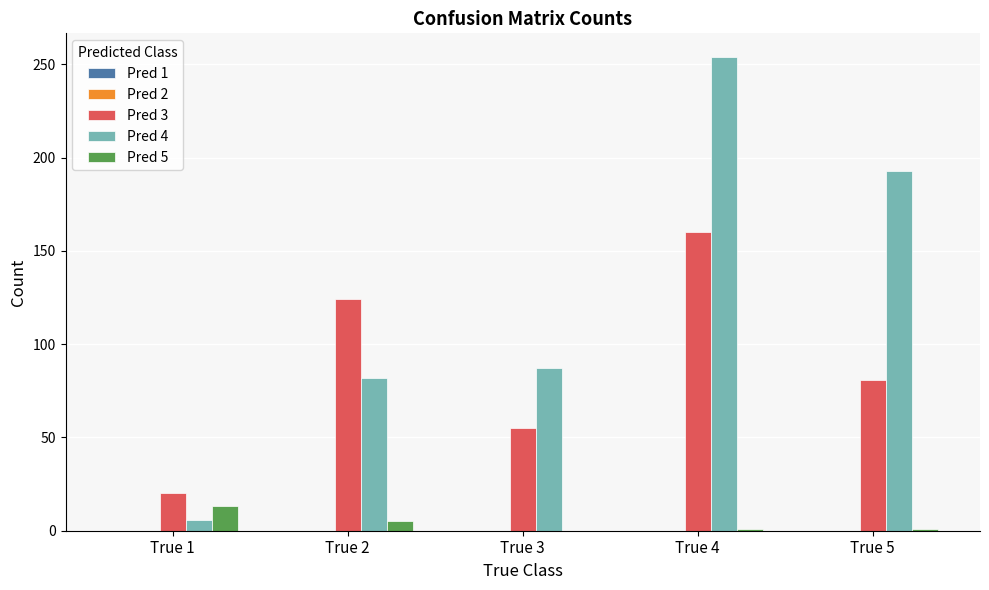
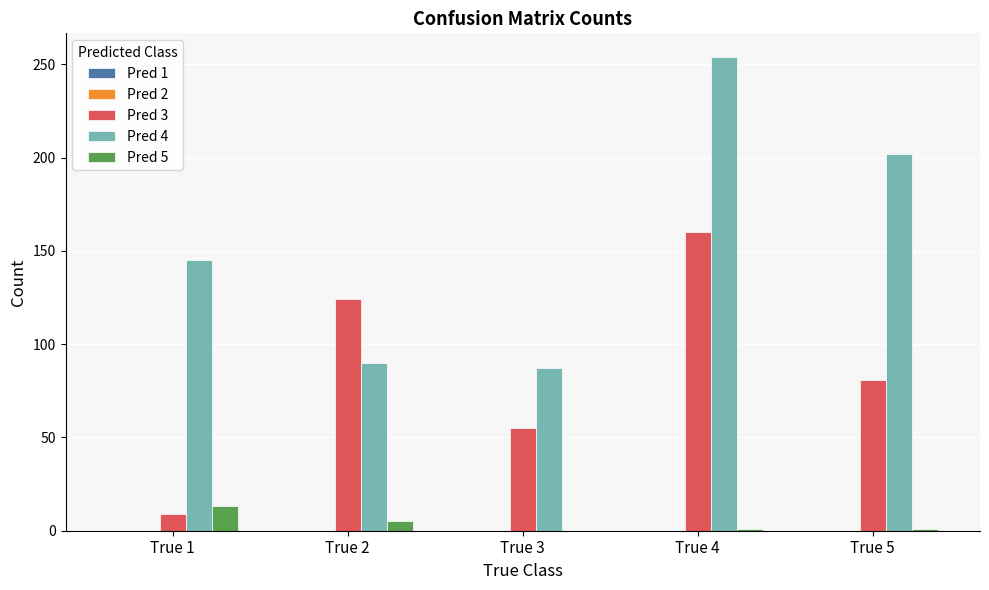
Pred 3, True 1: 20 -> 9
Pred 4, True 1: 6 -> 145
Pred 4, True 2: 82 -> 90
Pred 4, True 5: 193 -> 202
